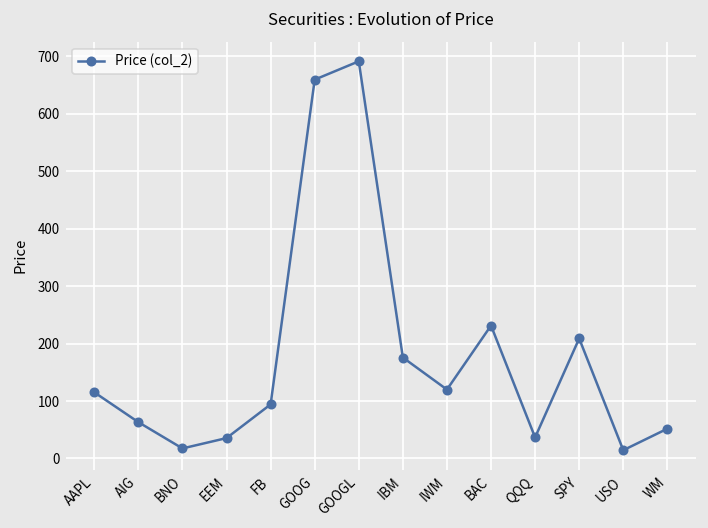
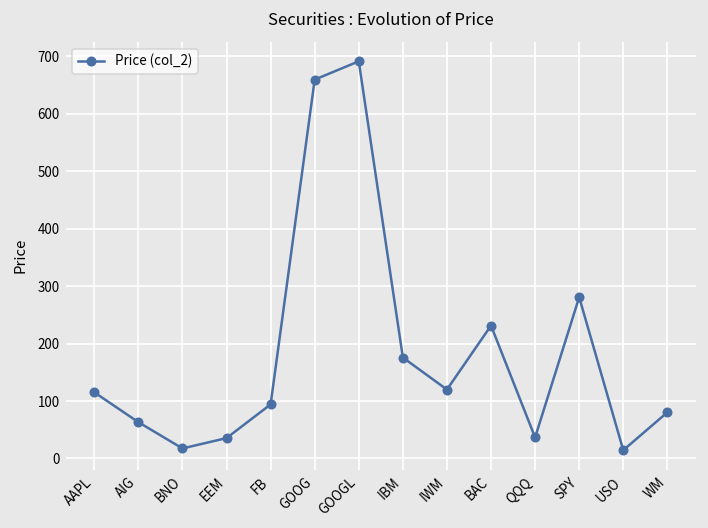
SPY: 210 -> 280
WM: 50 -> 80
